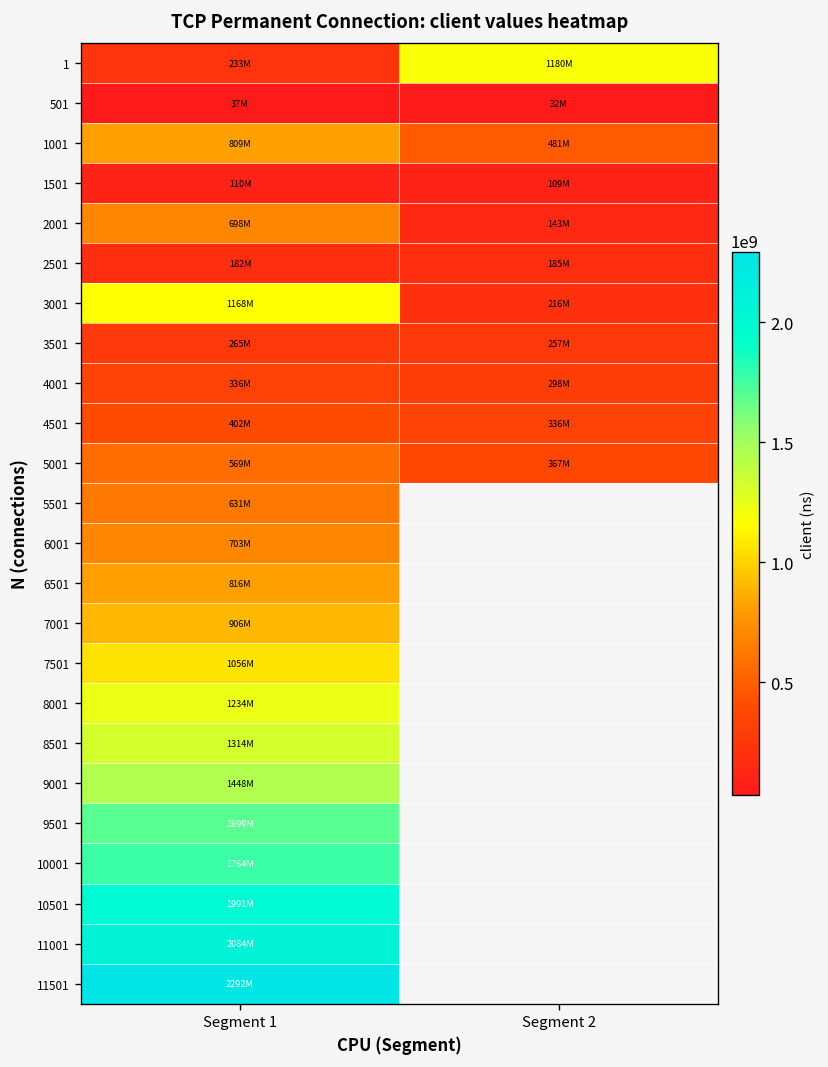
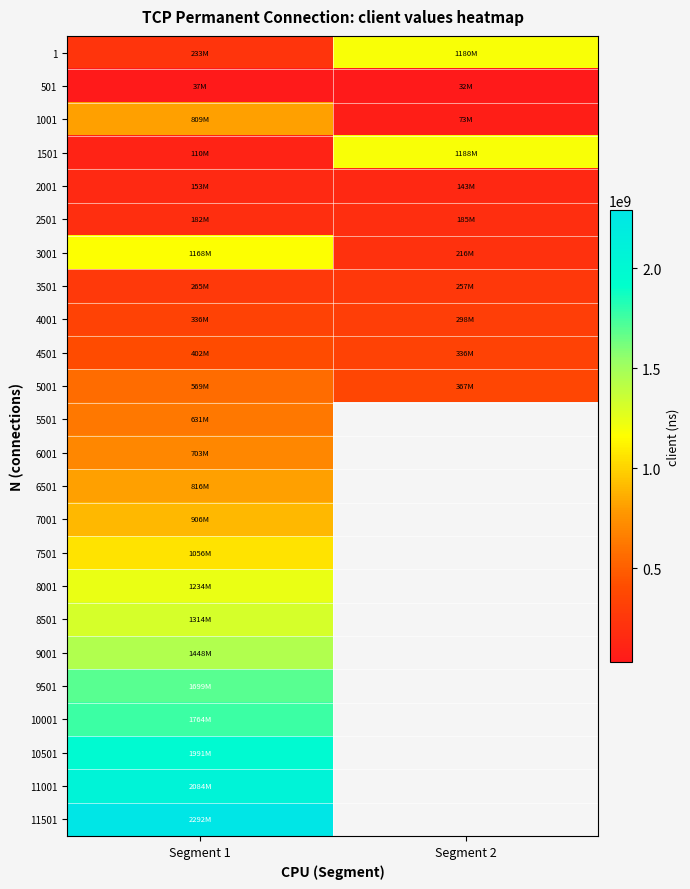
1001, Segment 2: 481M -> 73M
1501, Segment 2: 109M -> 1188M
2001, Segment 1: 698M -> 153M
